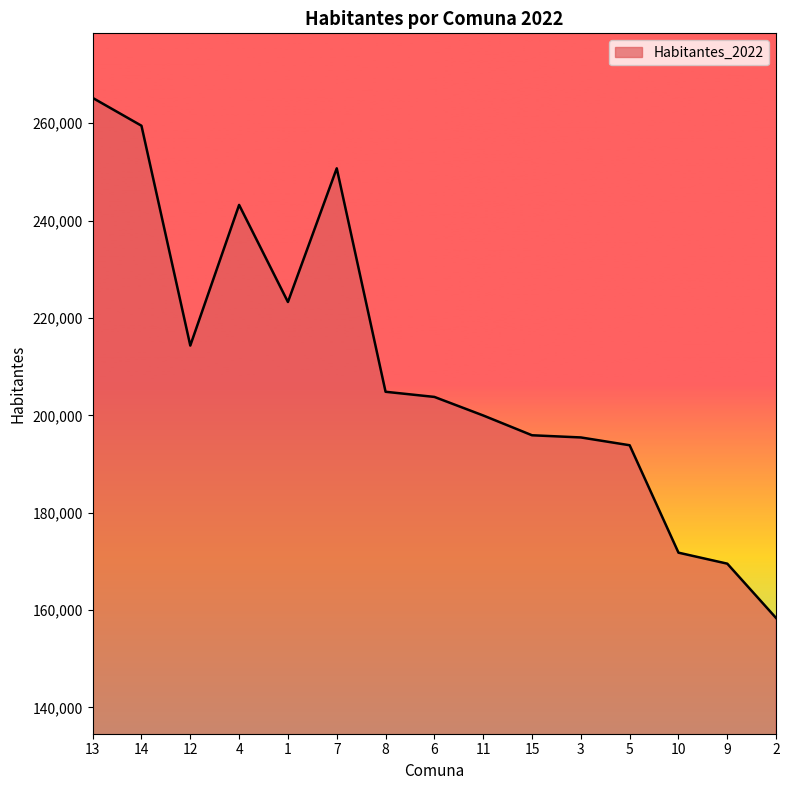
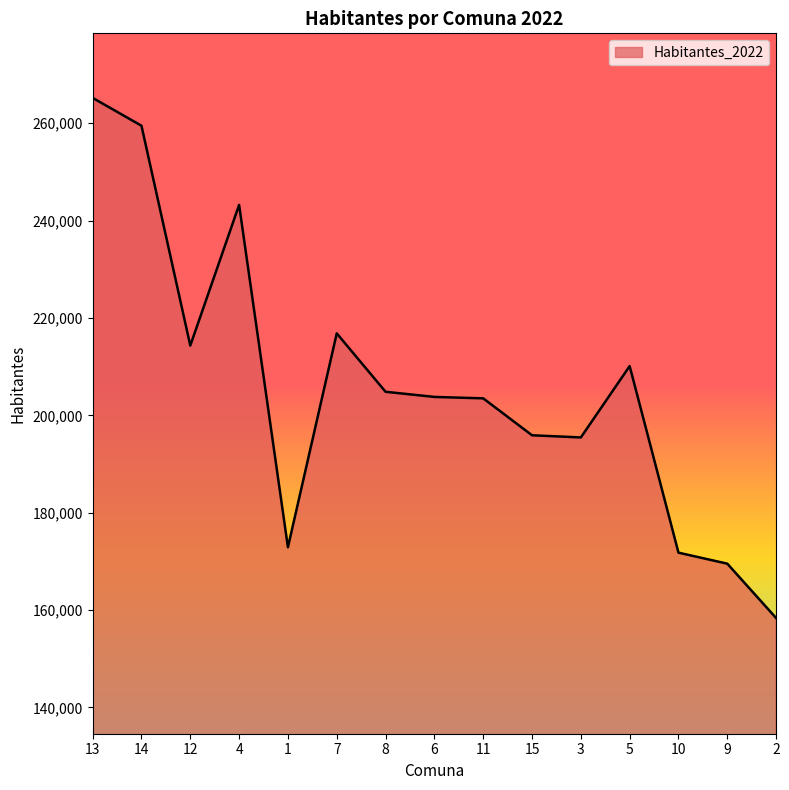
1: 223,000 -> 173,000
7: 251,000 -> 217,000
11: 200,000 -> 203,000
5: 194,000 -> 210,000
